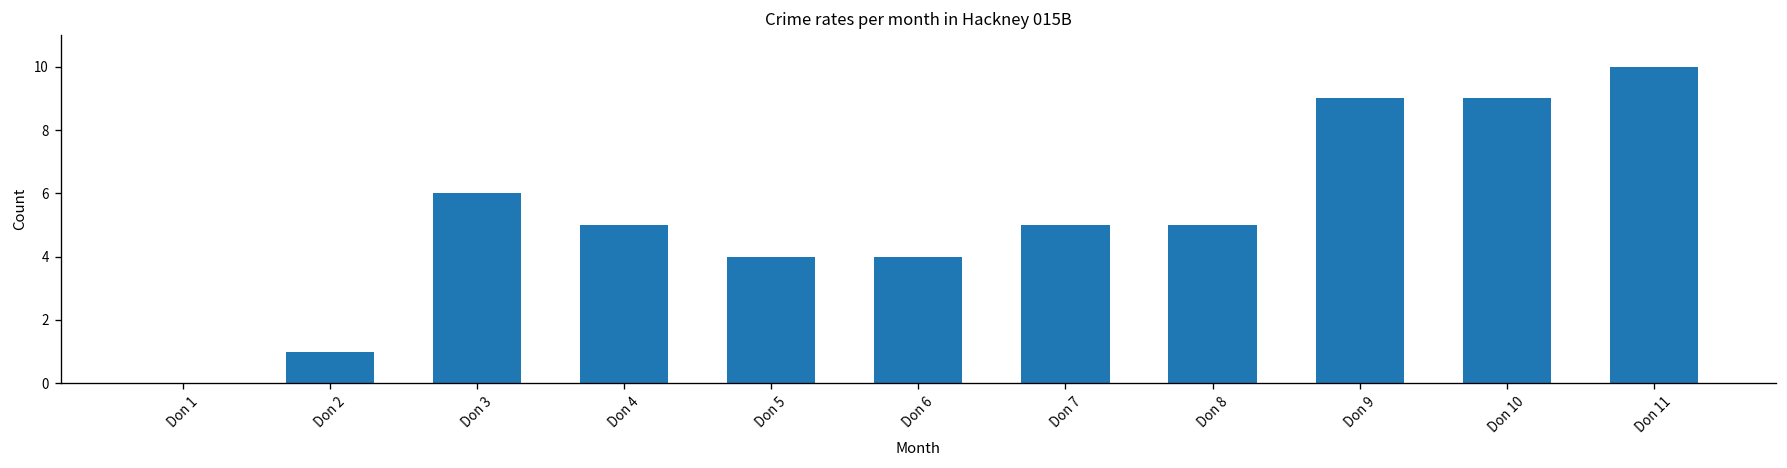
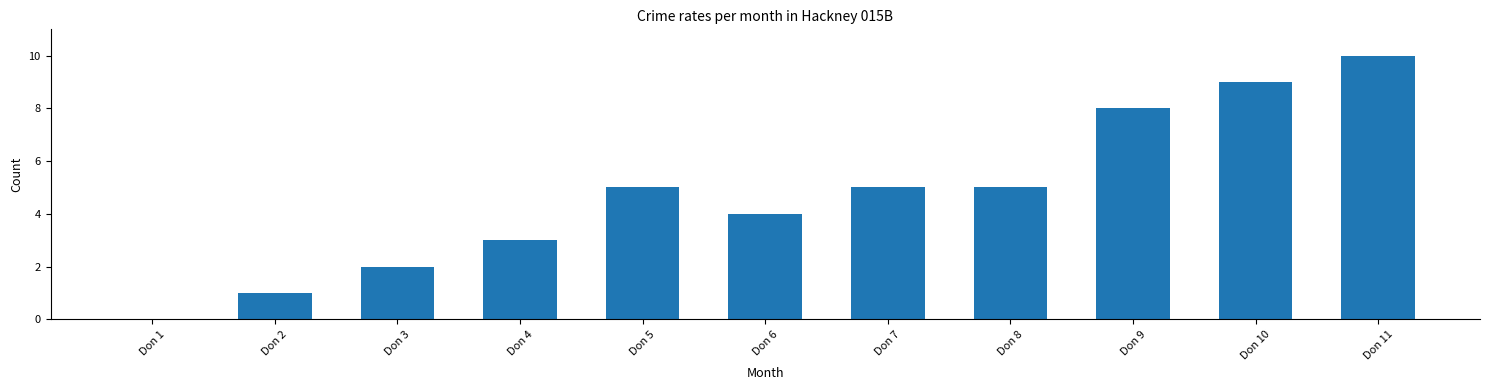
Don 3: 6 -> 2
Don 4: 5 -> 3
Don 5: 4 -> 5
Don 9: 9 -> 8
